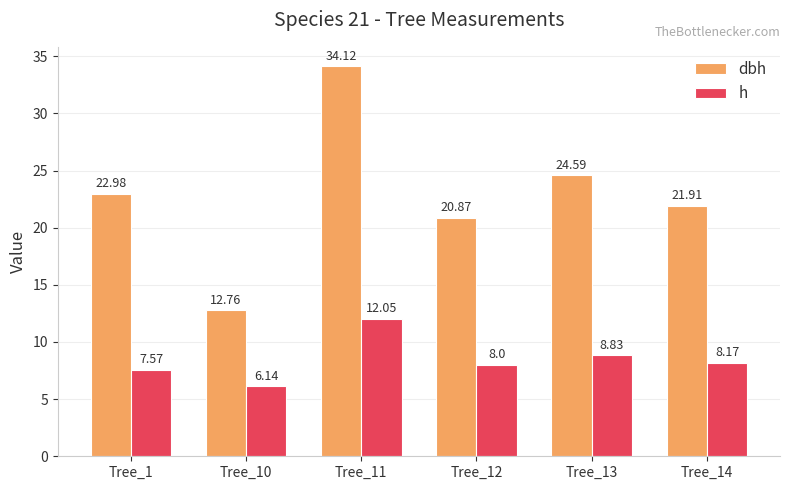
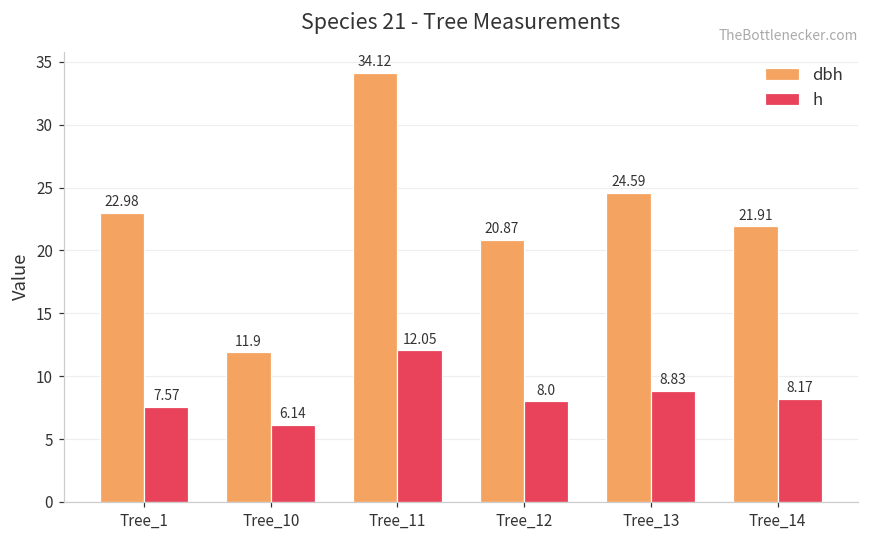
dbh, Tree_10: 12.76 -> 11.9
